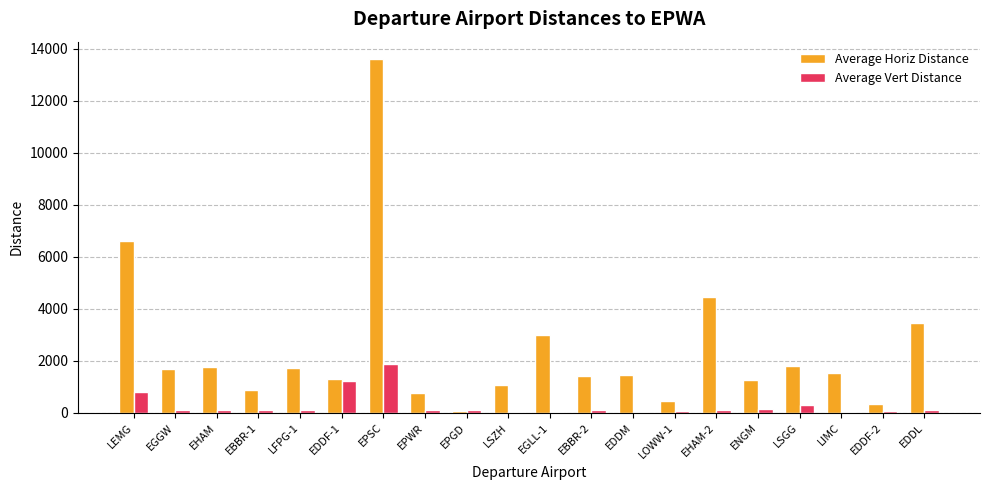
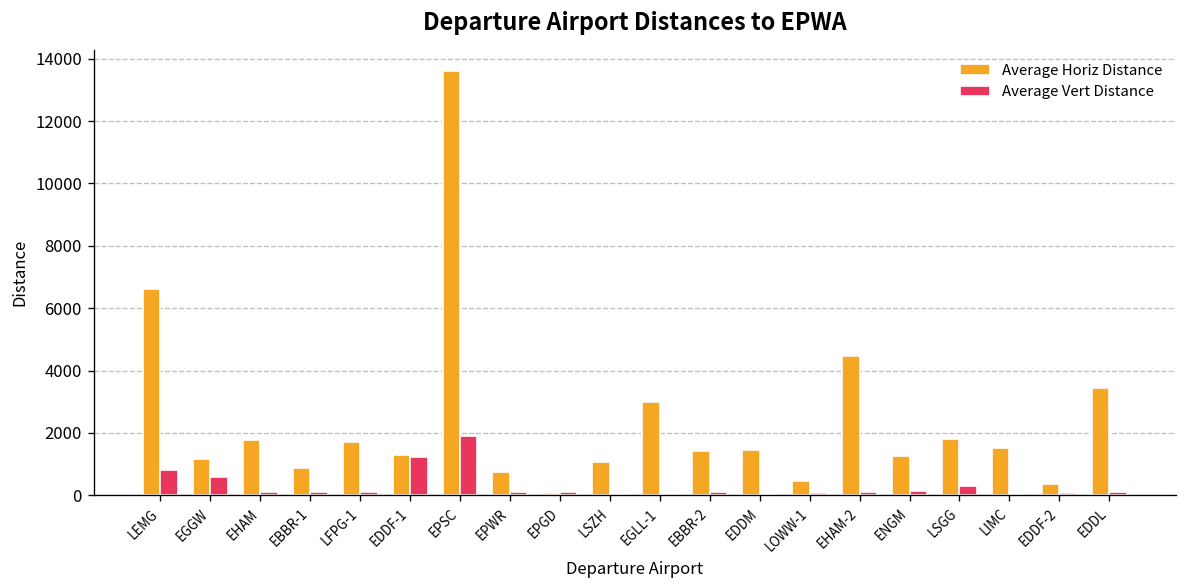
Average Horiz Distance, EGGW: 1700 -> 1200
Average Vert Distance, EGGW: 100 -> 600
